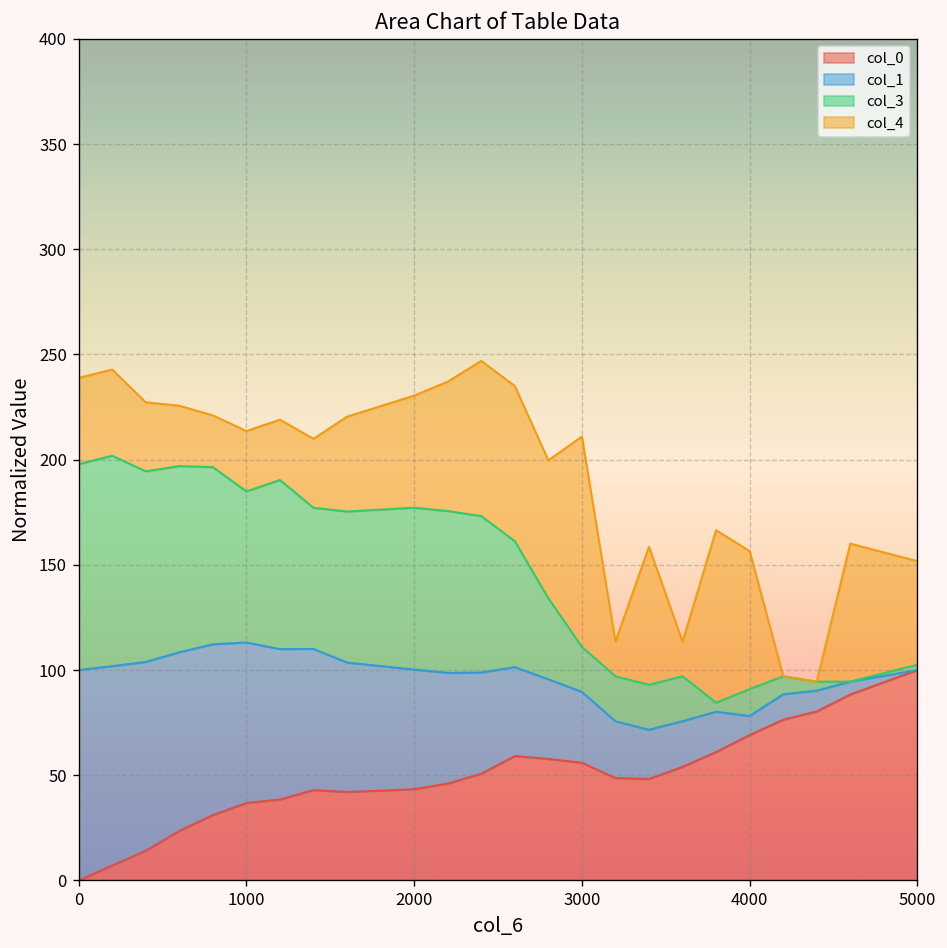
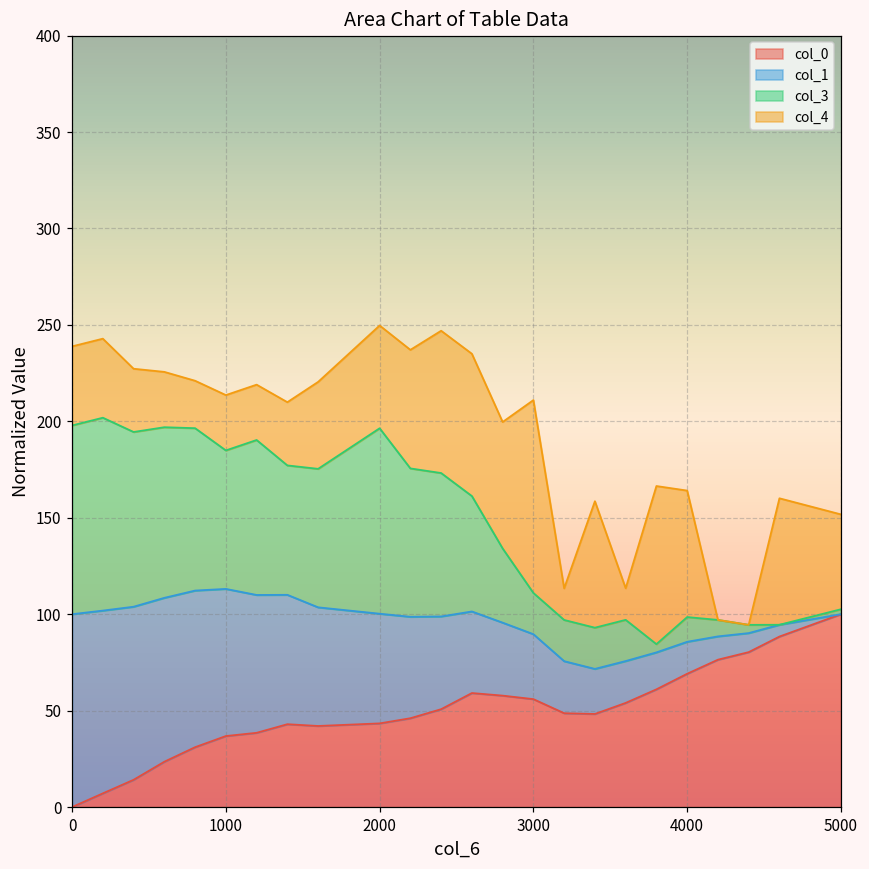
col_3, 2000: 77 -> 96
col_1, 4000: 9 -> 17
